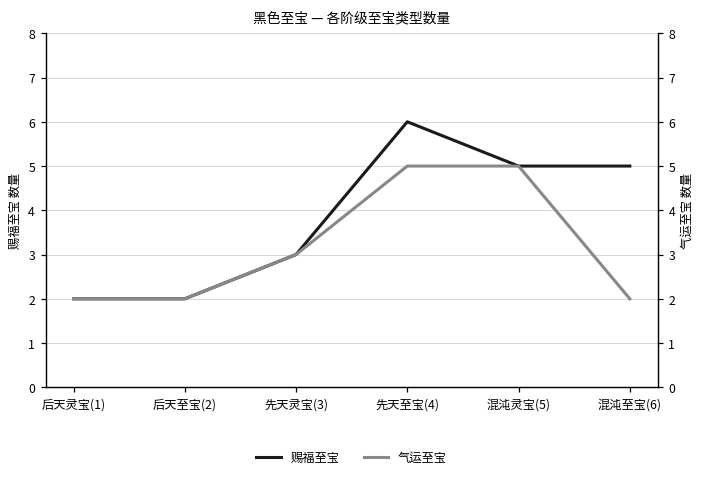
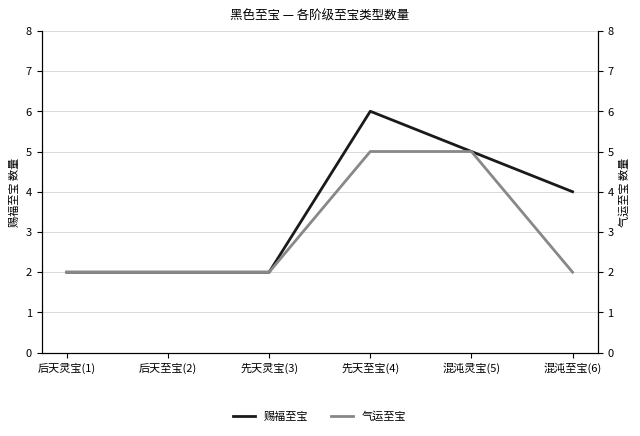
赐福至宝, 先天灵宝(3): 3 -> 2
赐福至宝, 混沌至宝(6): 5 -> 4
气运至宝, 先天灵宝(3): 3 -> 2
